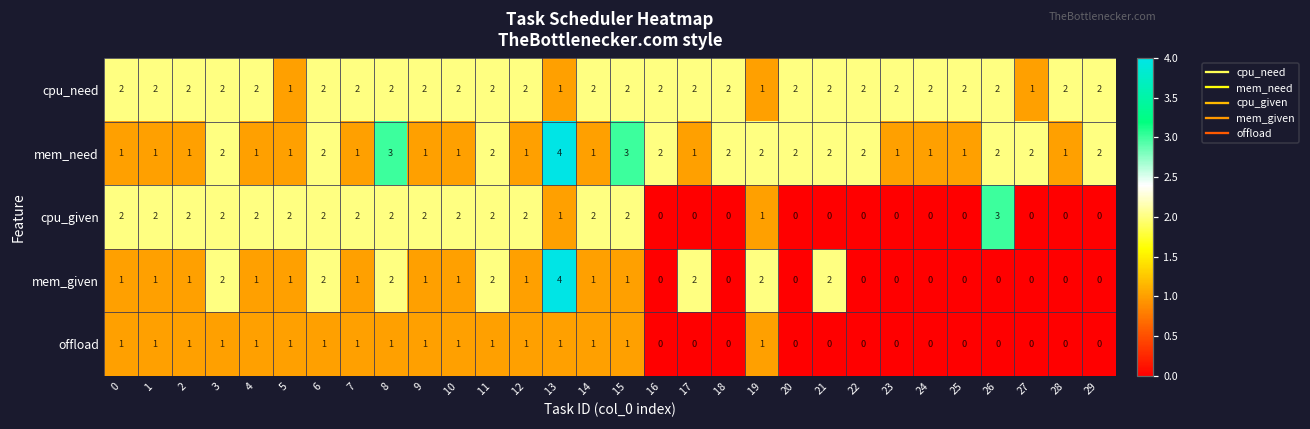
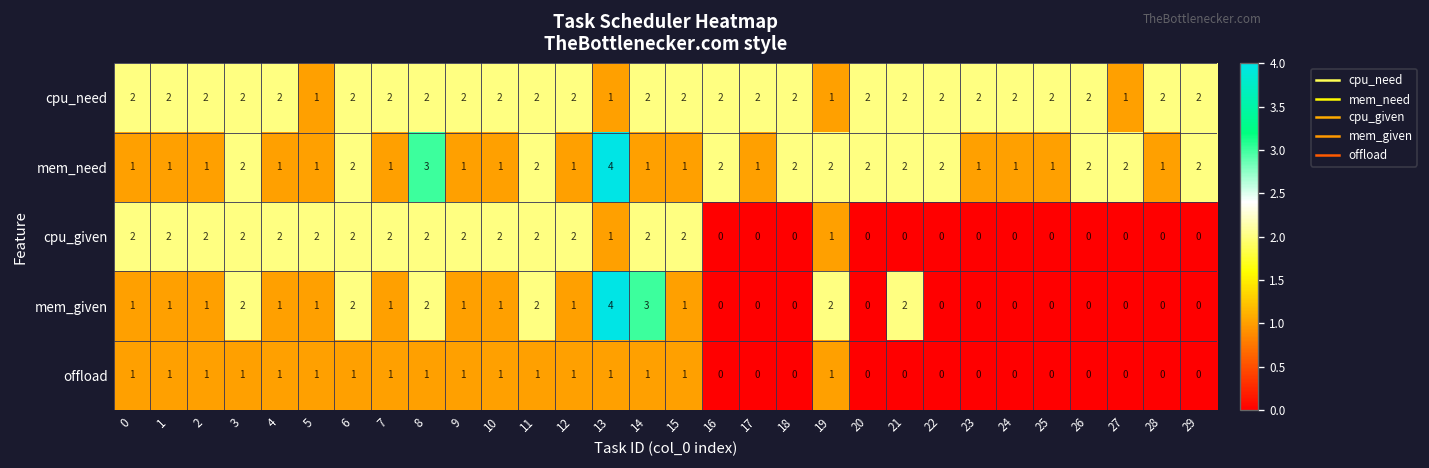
mem_need, 15: 3 -> 1
cpu_given, 26: 3 -> 0
mem_given, 14: 1 -> 3
mem_given, 17: 2 -> 0
